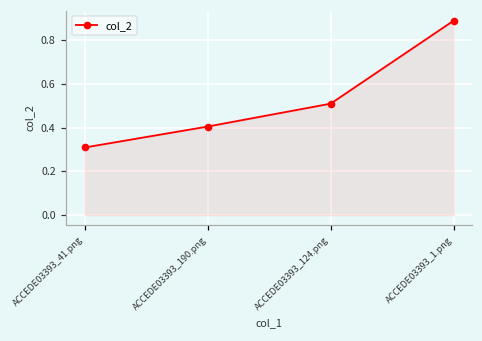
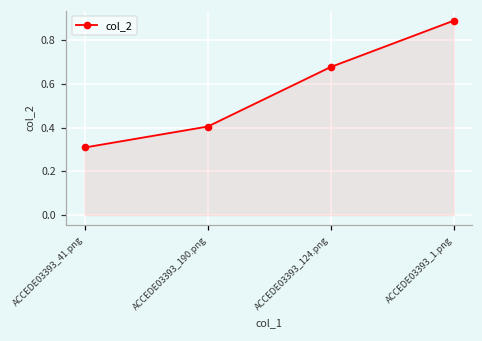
ACCEDE03393_124.png: 0.51 -> 0.68
